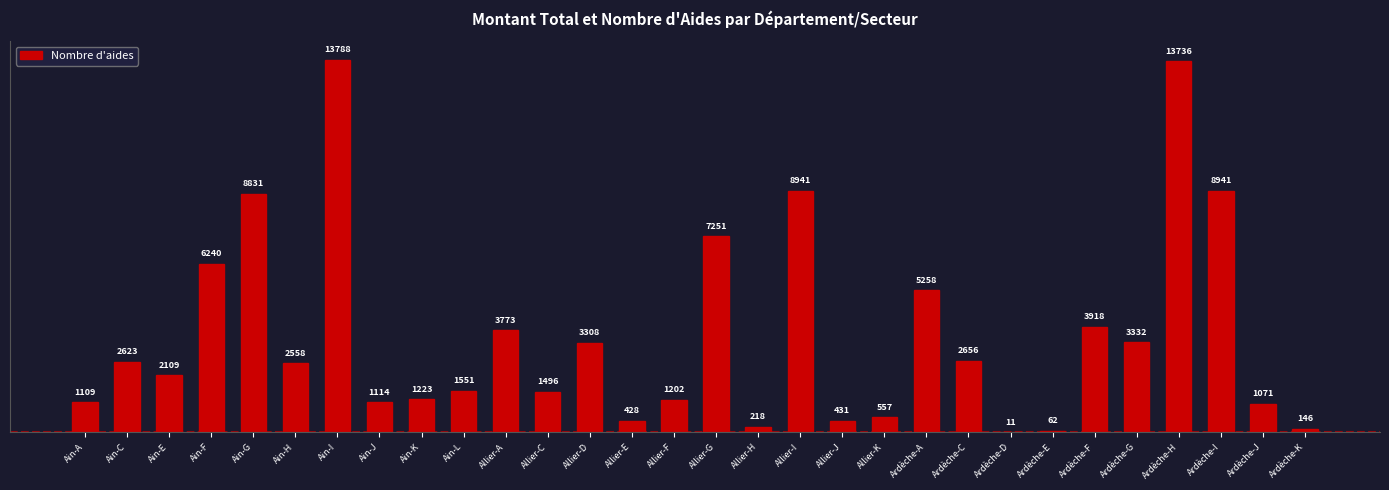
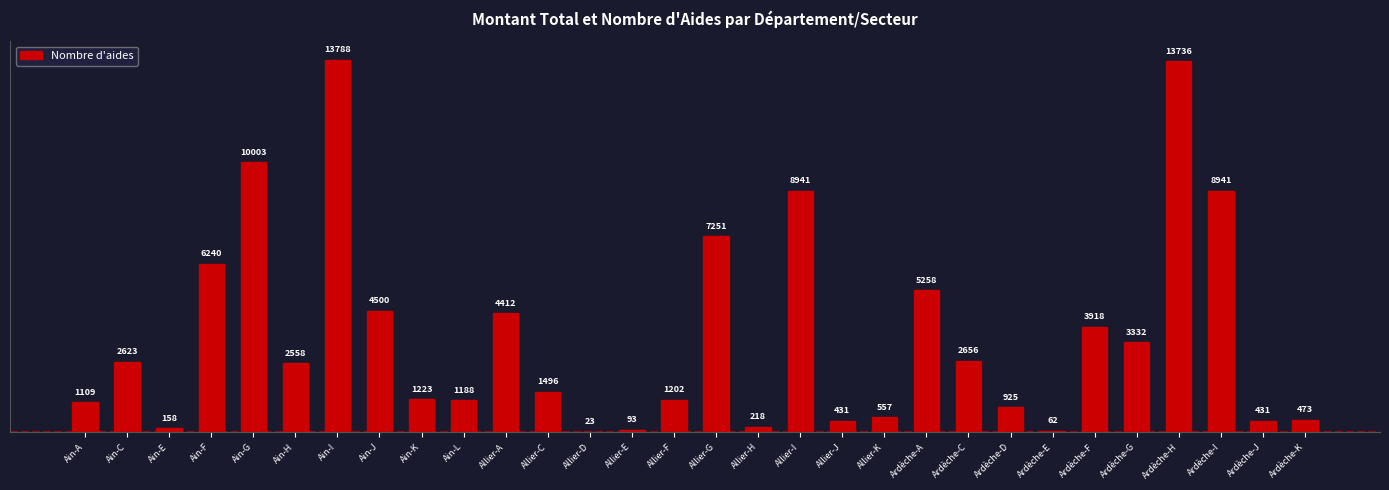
Ain-E: 2109 -> 158
Ain-G: 8831 -> 10003
Ain-J: 1114 -> 4500
Ain-L: 1551 -> 1188
Allier-A: 3773 -> 4412
Allier-D: 3308 -> 23
Allier-E: 428 -> 93
Ardèche-D: 11 -> 925
Ardèche-J: 1071 -> 431
Ardèche-K: 146 -> 473
